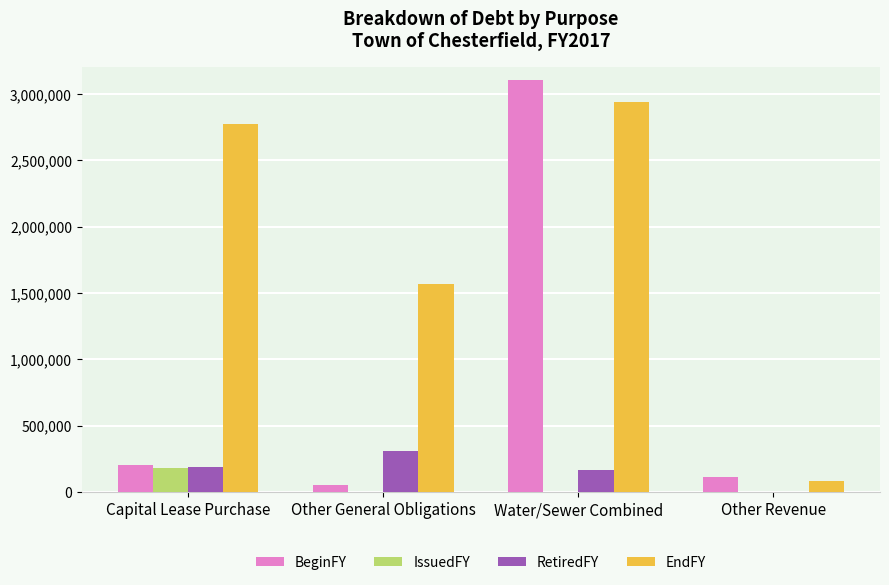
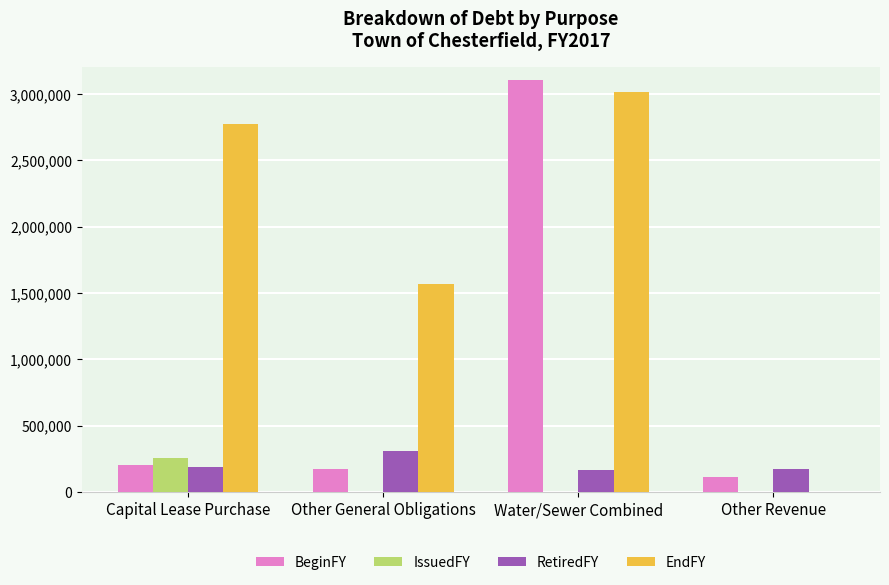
IssuedFY, Capital Lease Purchase: 180,000 -> 260,000
BeginFY, Other General Obligations: 50,000 -> 170,000
EndFY, Water/Sewer Combined: 2,940,000 -> 3,010,000
RetiredFY, Other Revenue: 0 -> 170,000
EndFY, Other Revenue: 90,000 -> 0
